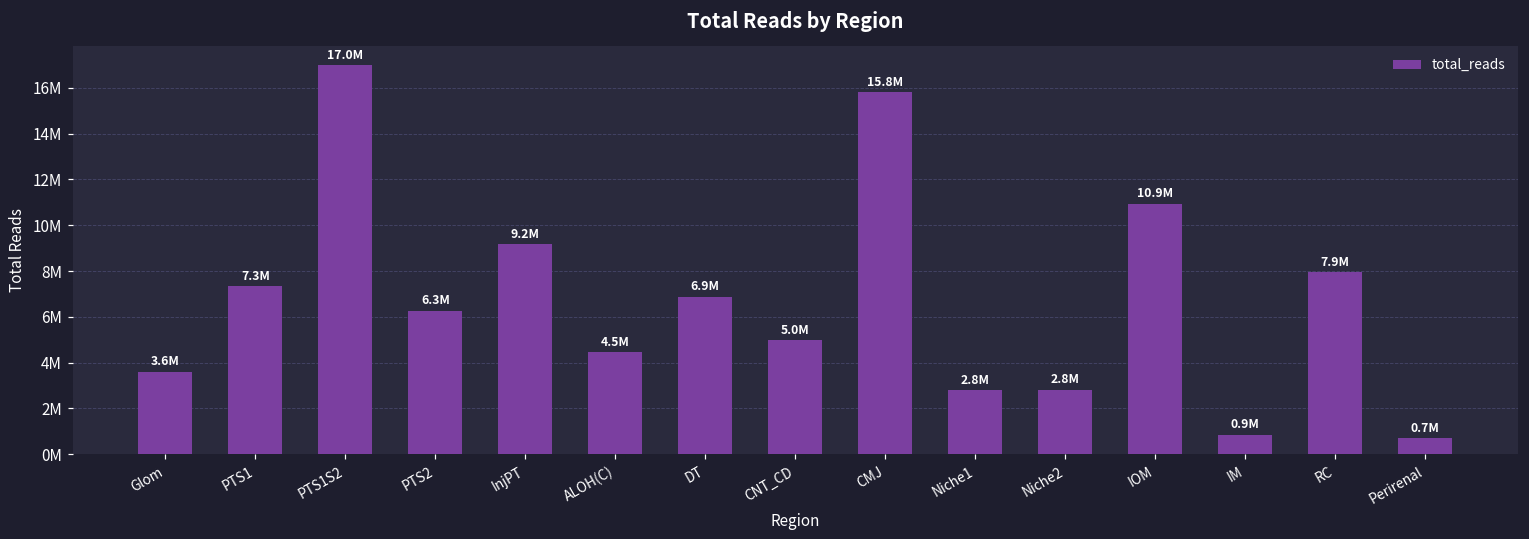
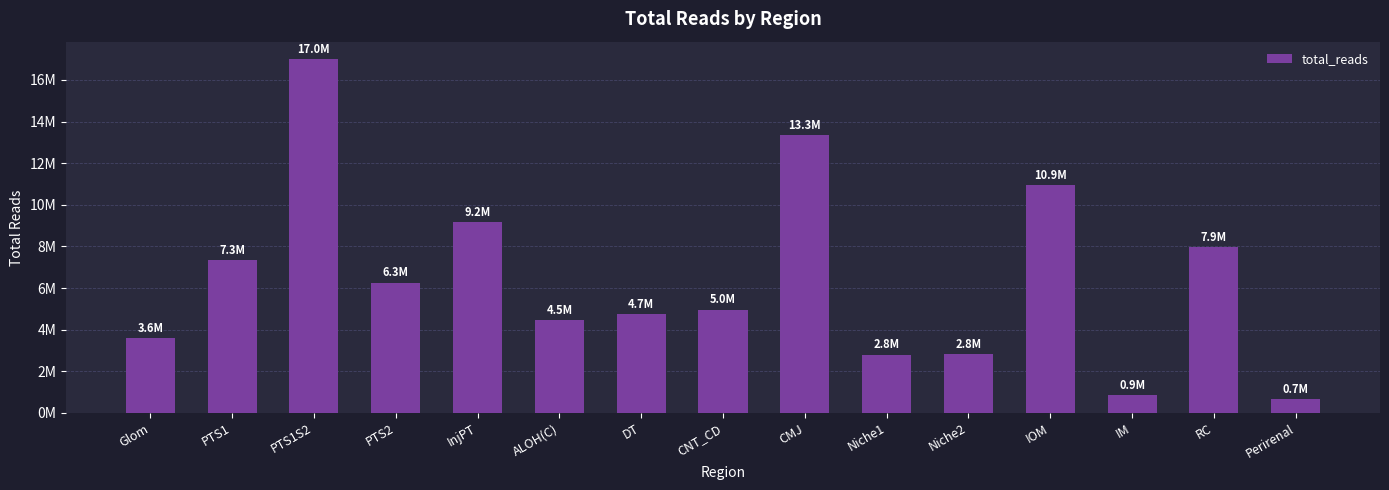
DT: 6.9M -> 4.7M
CMJ: 15.8M -> 13.3M
